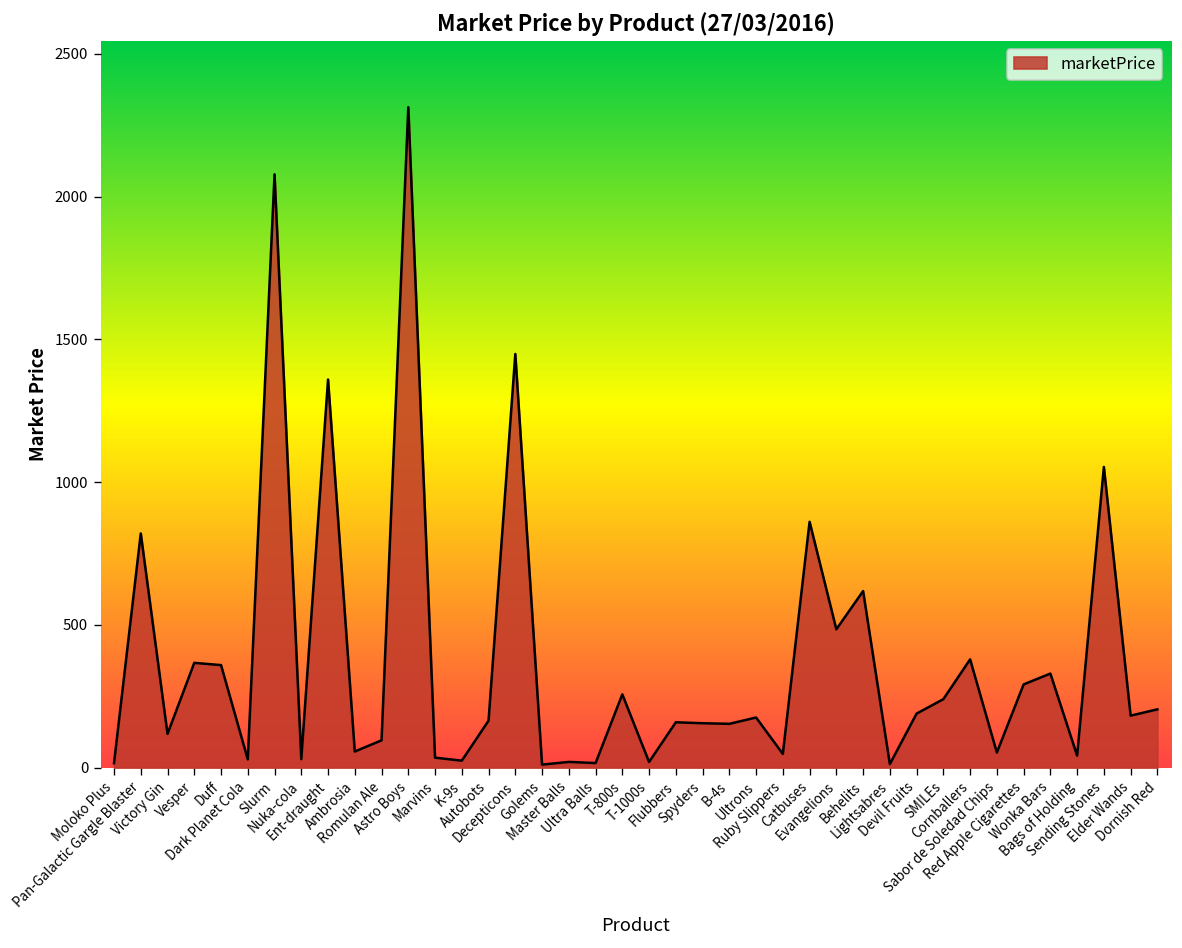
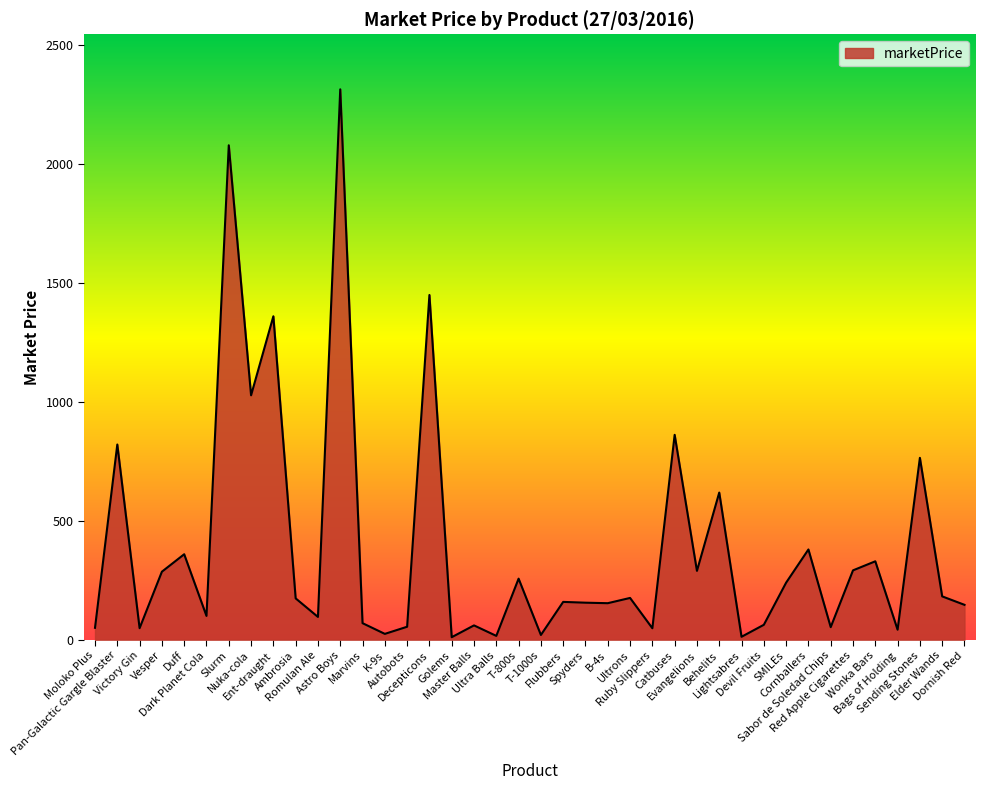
Moloko Plus: 20 -> 50
Victory Gin: 120 -> 50
Vesper: 370 -> 290
Dark Planet Cola: 30 -> 100
Nuka-cola: 30 -> 1030
Ambrosia: 60 -> 170
Marvins: 30 -> 70
Autobots: 160 -> 50
Master Balls: 20 -> 60
Evangelions: 480 -> 290
Devil Fruits: 190 -> 60
Sending Stones: 1050 -> 760
Dornish Red: 200 -> 150
